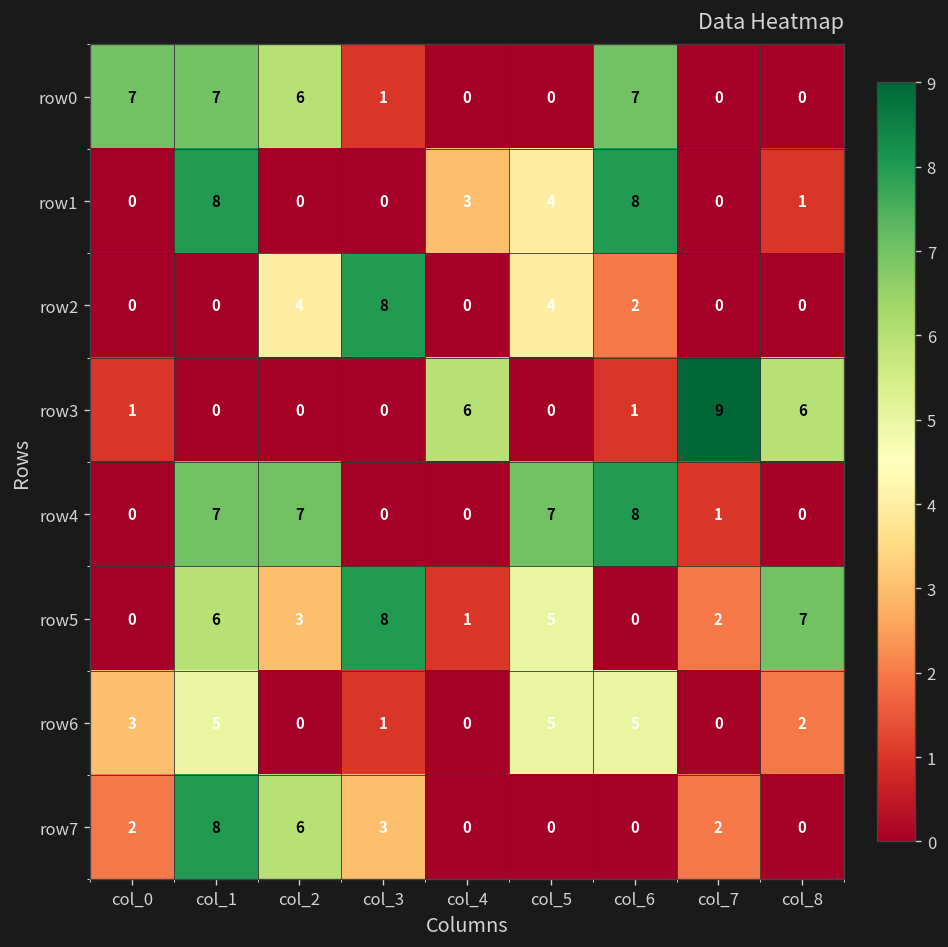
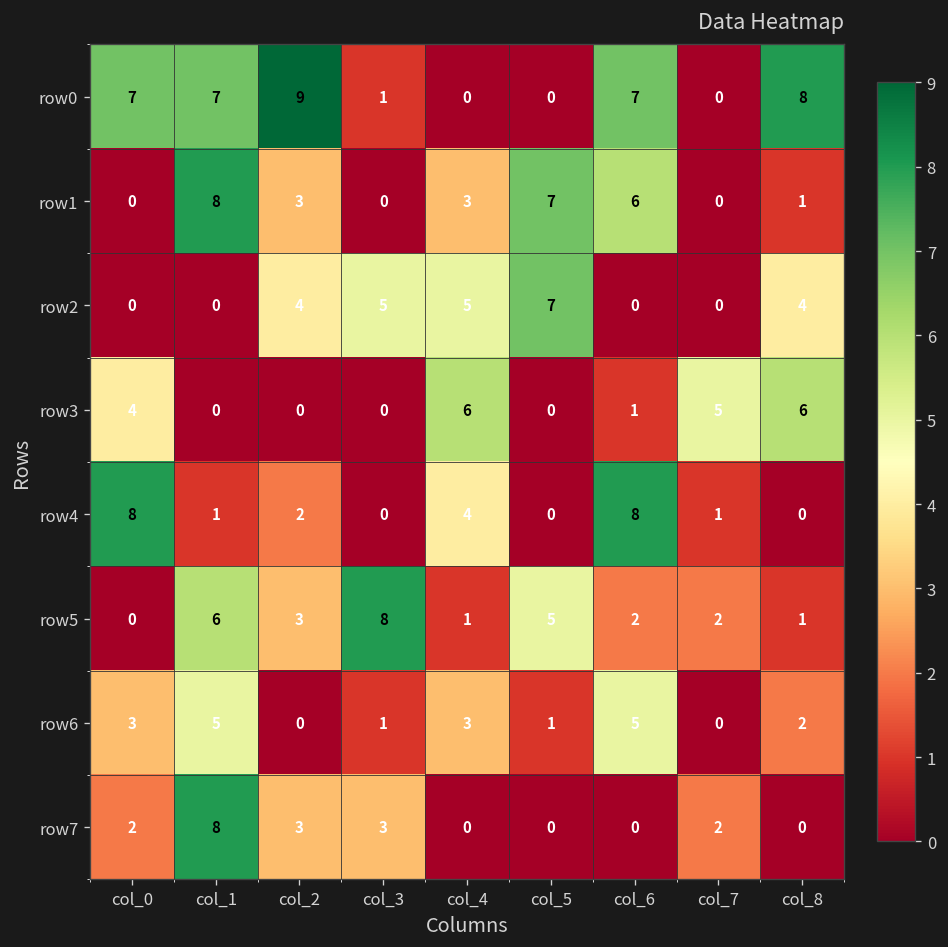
row0, col_2: 6 -> 9
row0, col_8: 0 -> 8
row1, col_2: 0 -> 3
row1, col_5: 4 -> 7
row1, col_6: 8 -> 6
row2, col_3: 8 -> 5
row2, col_4: 0 -> 5
row2, col_5: 4 -> 7
row2, col_6: 2 -> 0
row2, col_8: 0 -> 4
row3, col_0: 1 -> 4
row3, col_7: 9 -> 5
row4, col_0: 0 -> 8
row4, col_1: 7 -> 1
row4, col_2: 7 -> 2
row4, col_4: 0 -> 4
row4, col_5: 7 -> 0
row5, col_6: 0 -> 2
row5, col_8: 7 -> 1
row6, col_4: 0 -> 3
row6, col_5: 5 -> 1
row7, col_2: 6 -> 3
